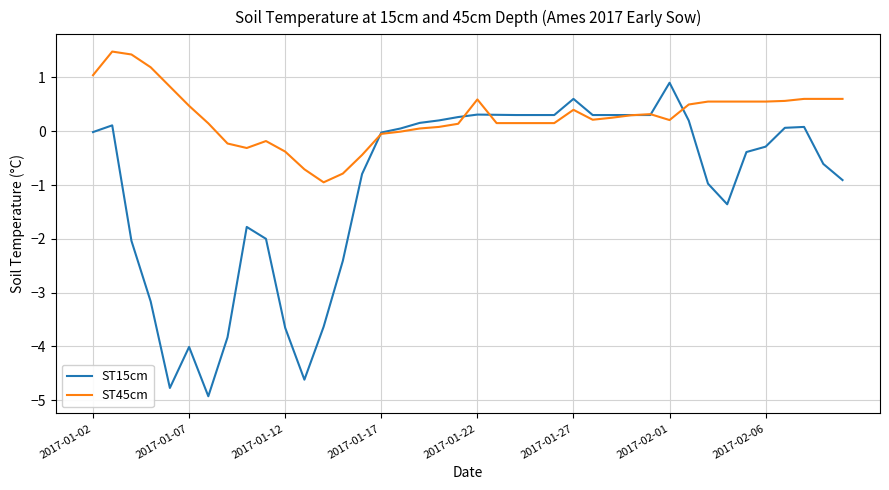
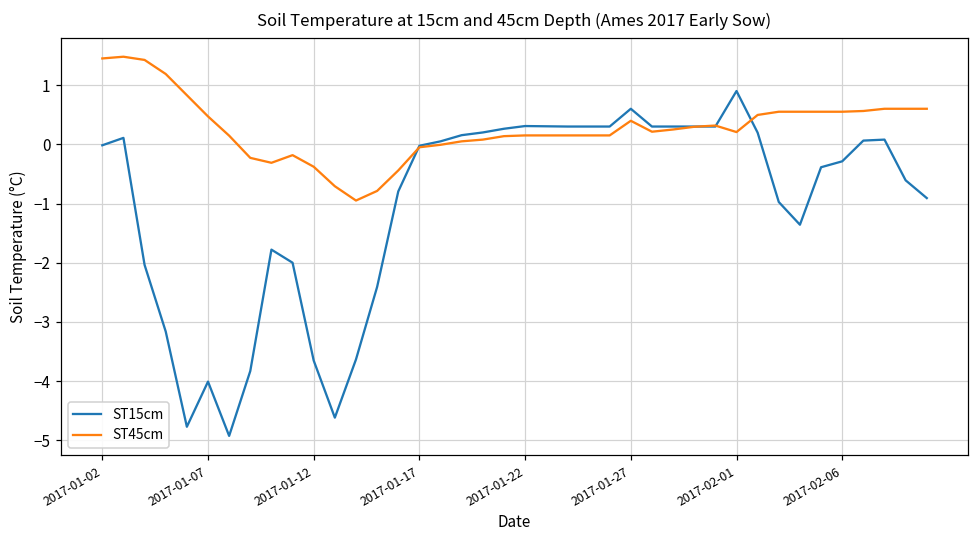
ST45cm, 2017-01-02: 1.0 -> 1.5
ST45cm, 2017-01-22: 0.6 -> 0.2
